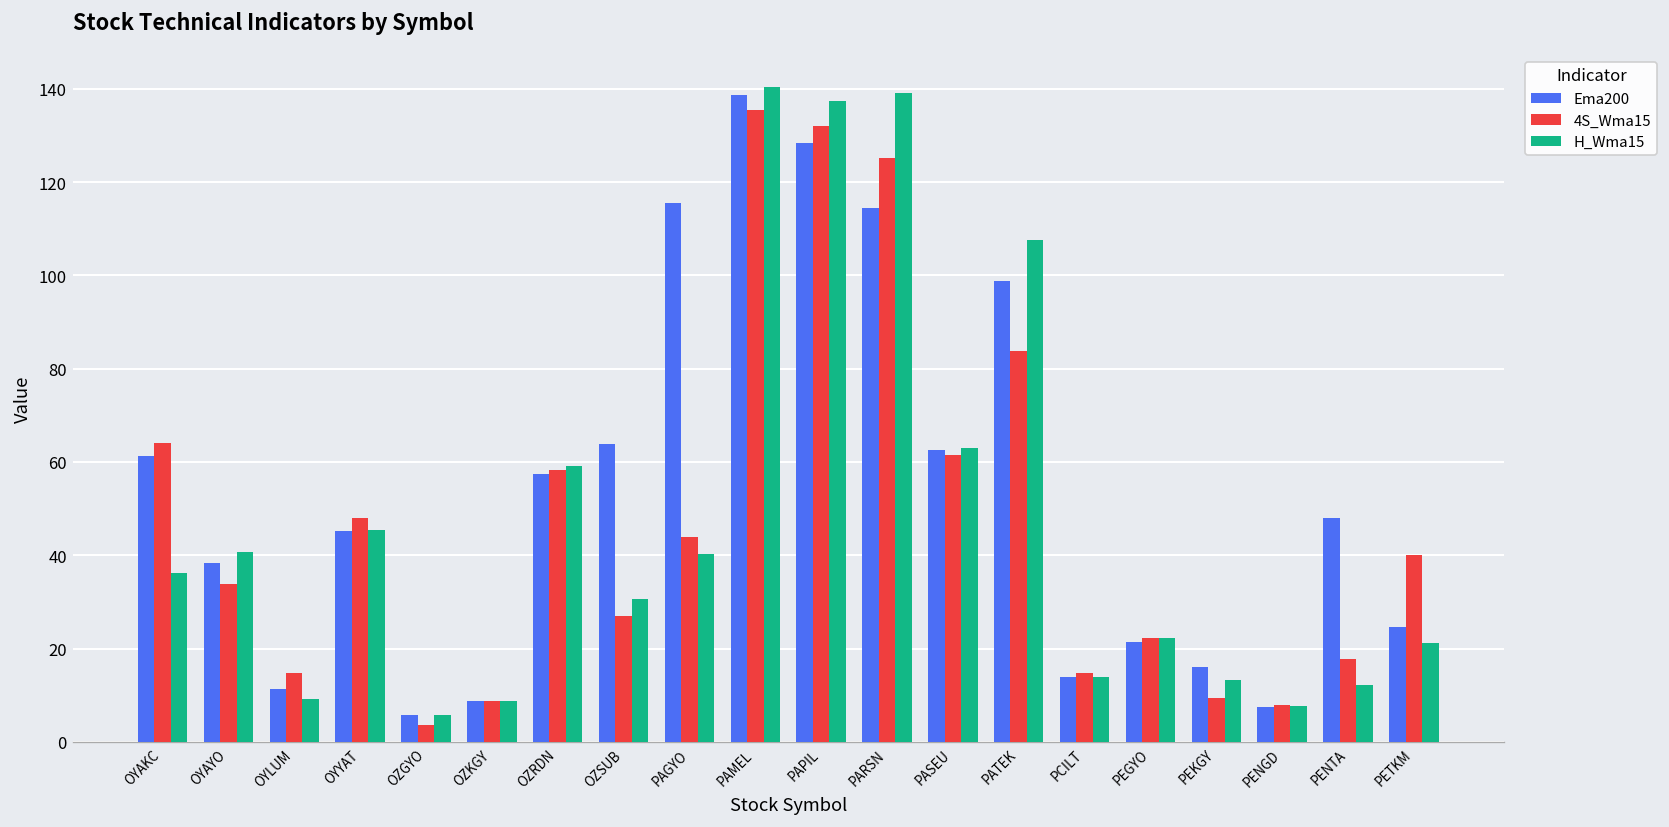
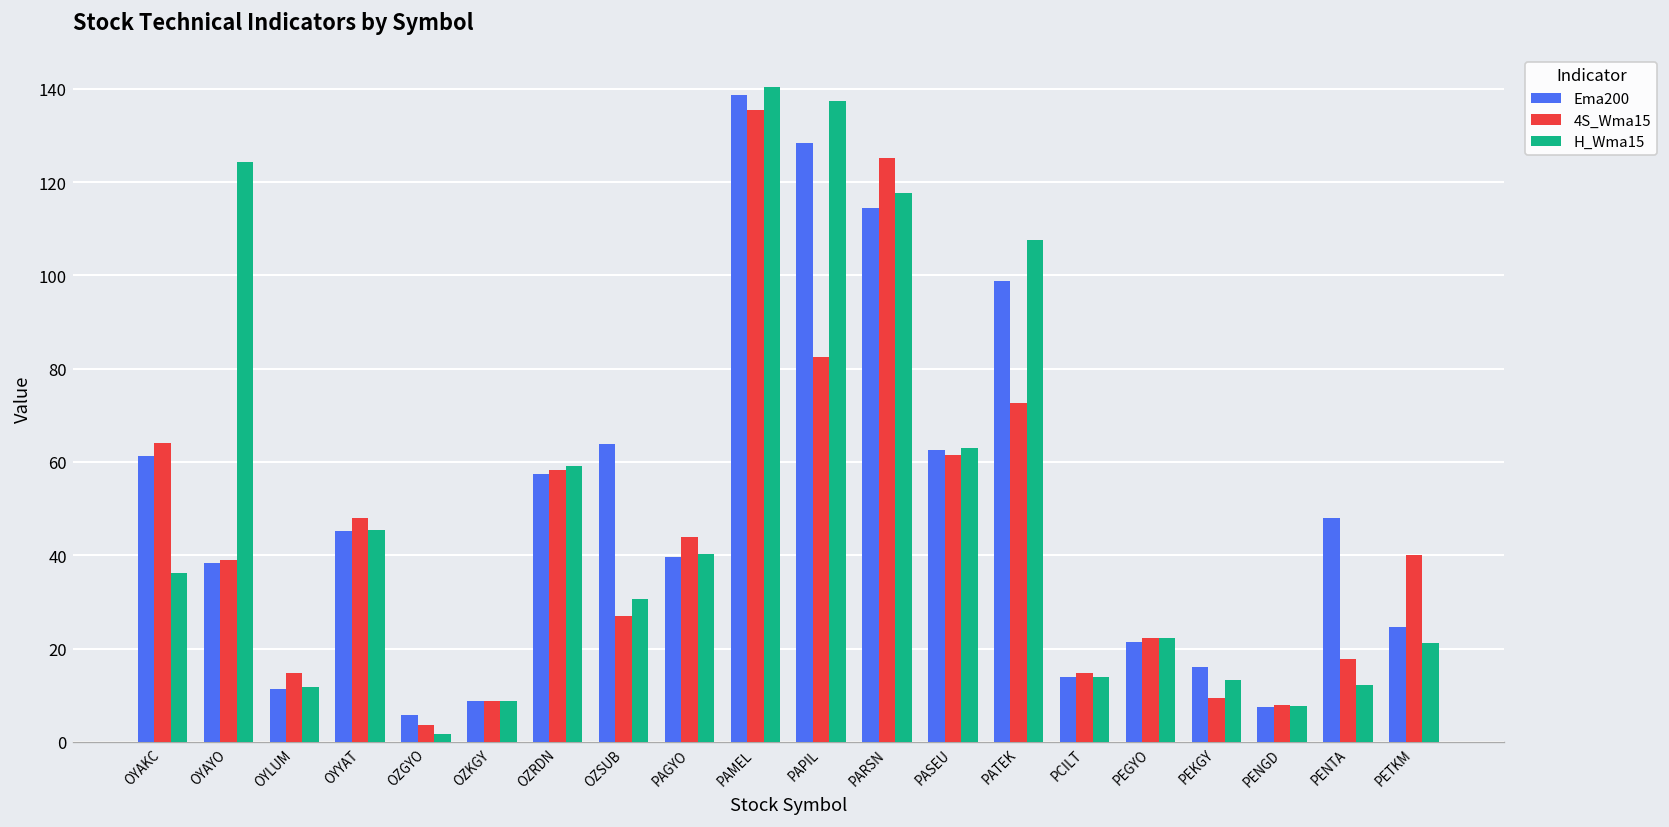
4S_Wma15, OYAYO: 34 -> 39
H_Wma15, OYAYO: 41 -> 124
H_Wma15, OYLUM: 9 -> 12
H_Wma15, OZGYO: 6 -> 2
Ema200, PAGYO: 115 -> 40
4S_Wma15, PAPIL: 132 -> 83
H_Wma15, PARSN: 139 -> 118
4S_Wma15, PATEK: 84 -> 73
